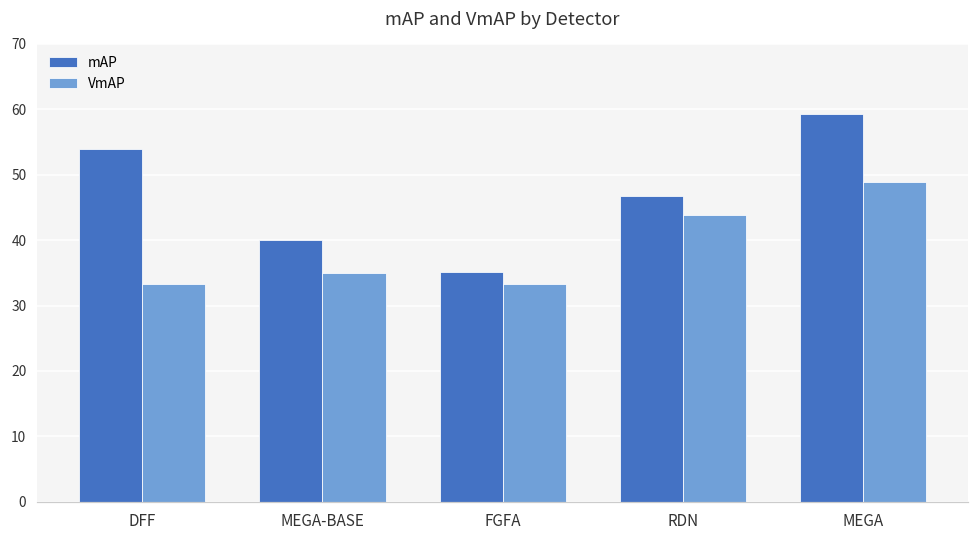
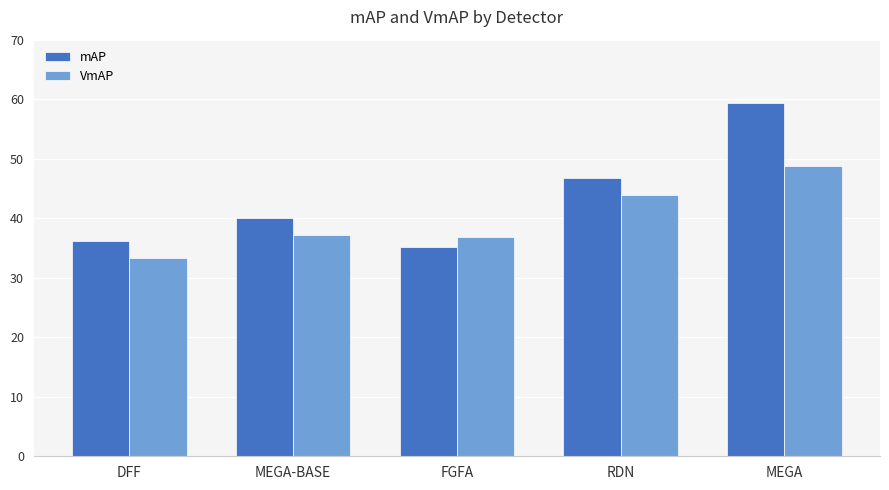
mAP, DFF: 54 -> 36
VmAP, MEGA-BASE: 35 -> 37
VmAP, FGFA: 33 -> 37
